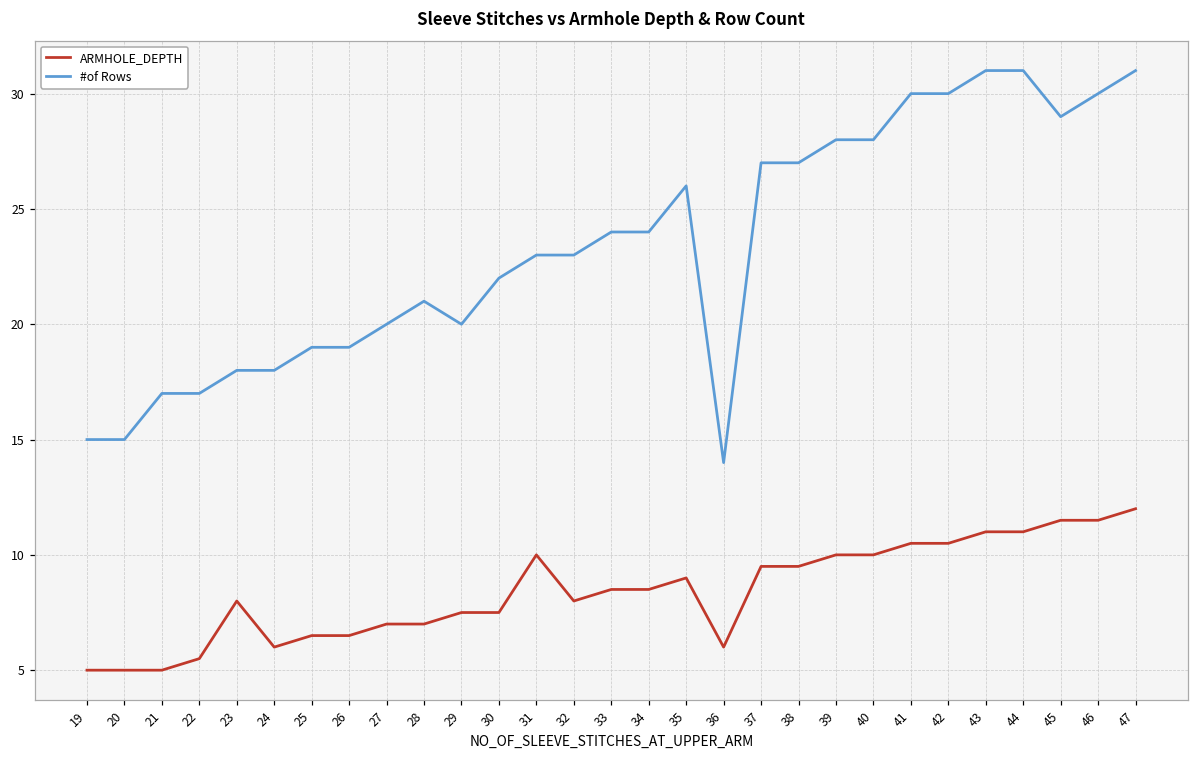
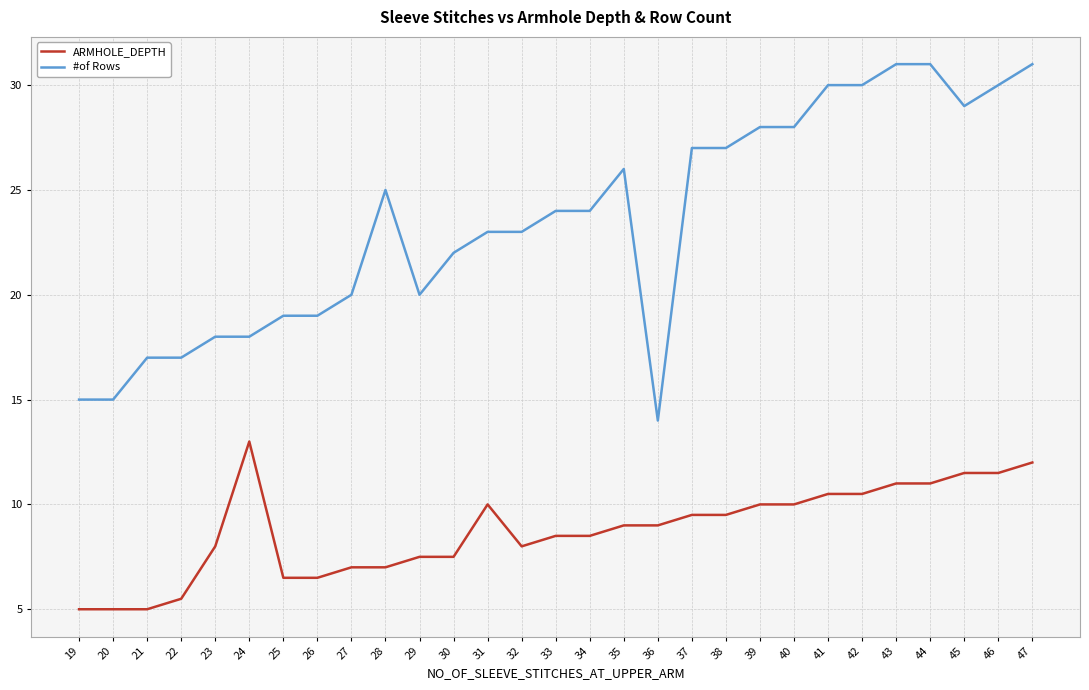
ARMHOLE_DEPTH, 24: 6 -> 13
#of Rows, 28: 21 -> 25
ARMHOLE_DEPTH, 36: 6 -> 9
